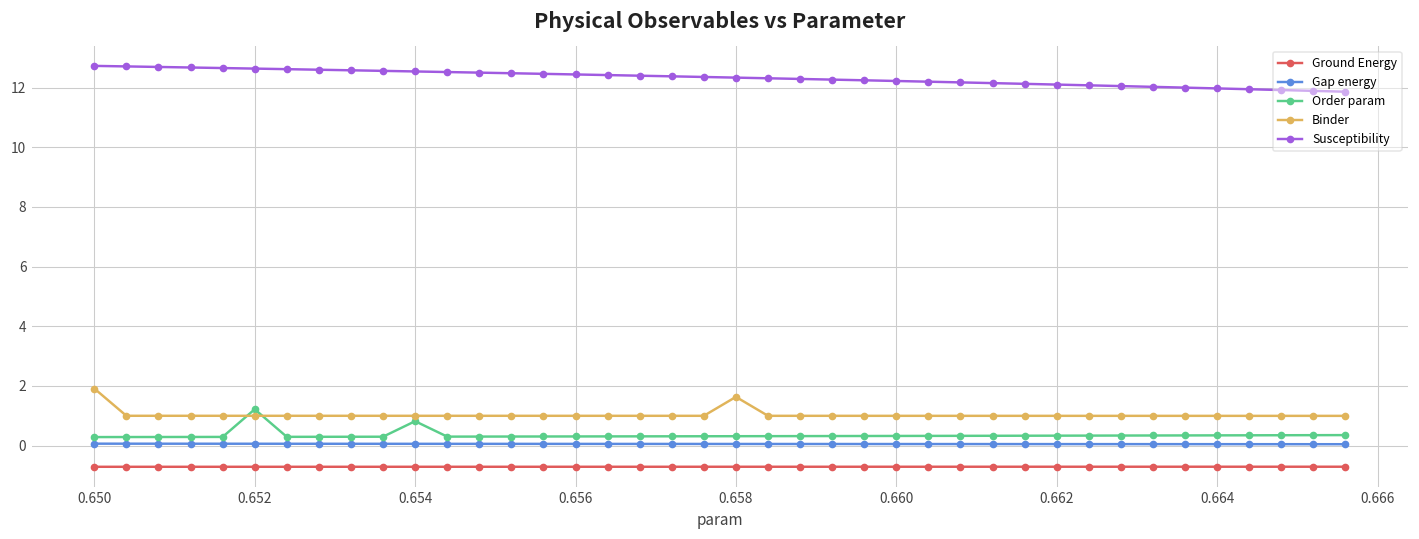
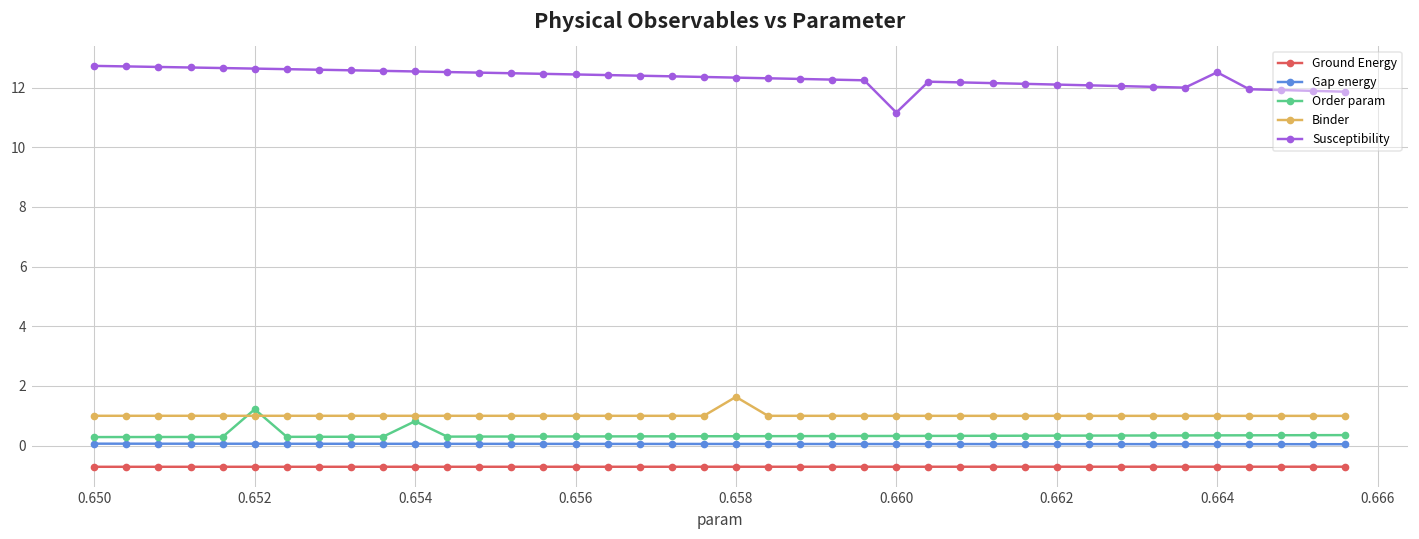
Binder, 0.650: 1.9 -> 1.0
Susceptibility, 0.660: 12.2 -> 11.2
Susceptibility, 0.664: 12.0 -> 12.5
